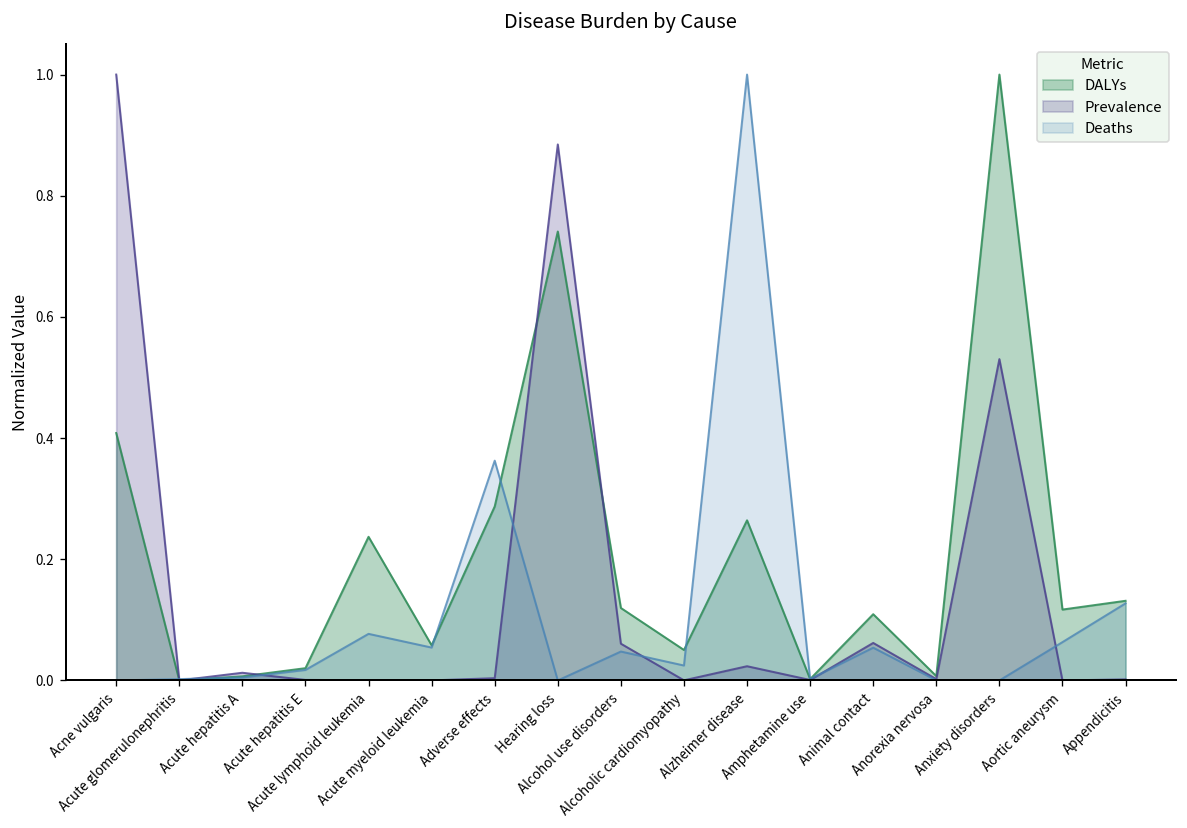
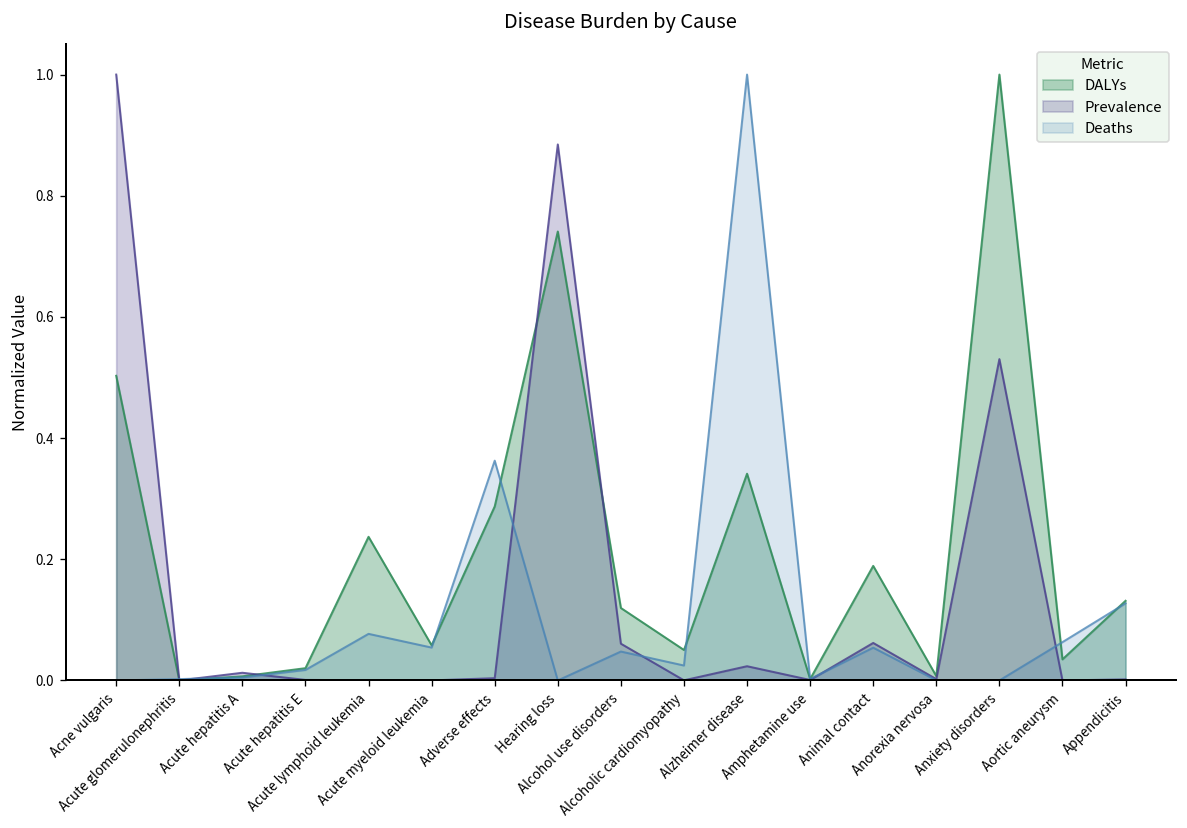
DALYs, Acne vulgaris: 0.41 -> 0.50
DALYs, Alzheimer disease: 0.26 -> 0.34
DALYs, Animal contact: 0.11 -> 0.19
DALYs, Aortic aneurysm: 0.12 -> 0.03
